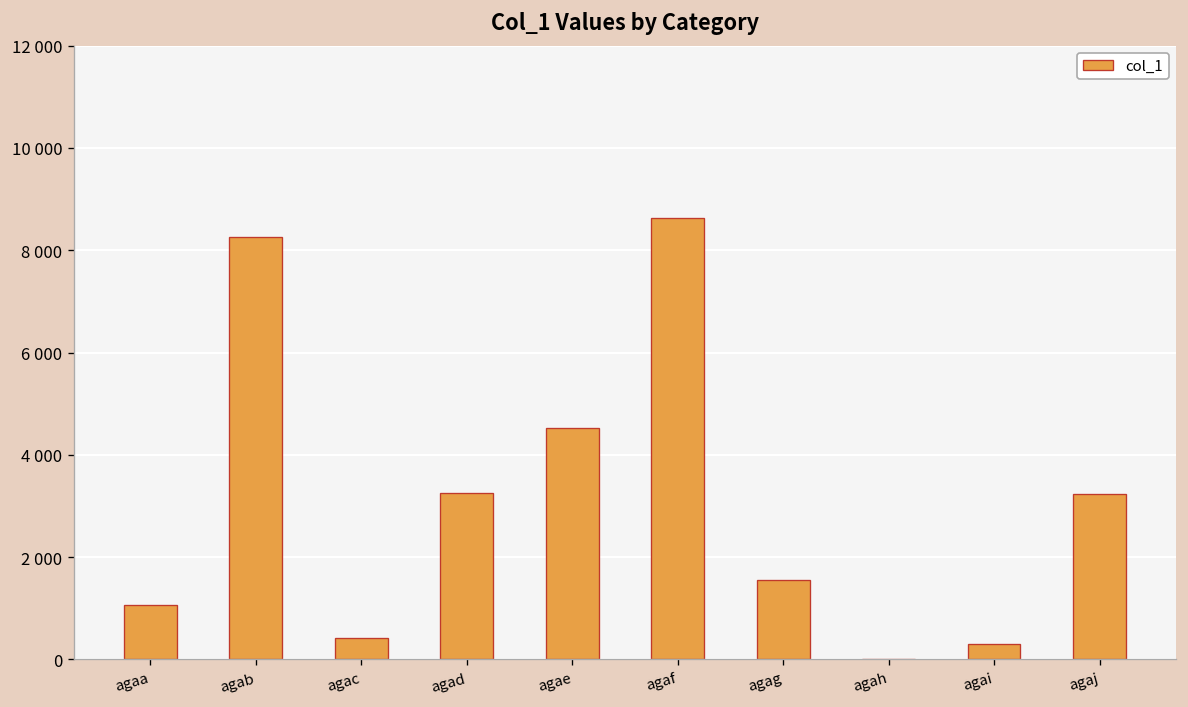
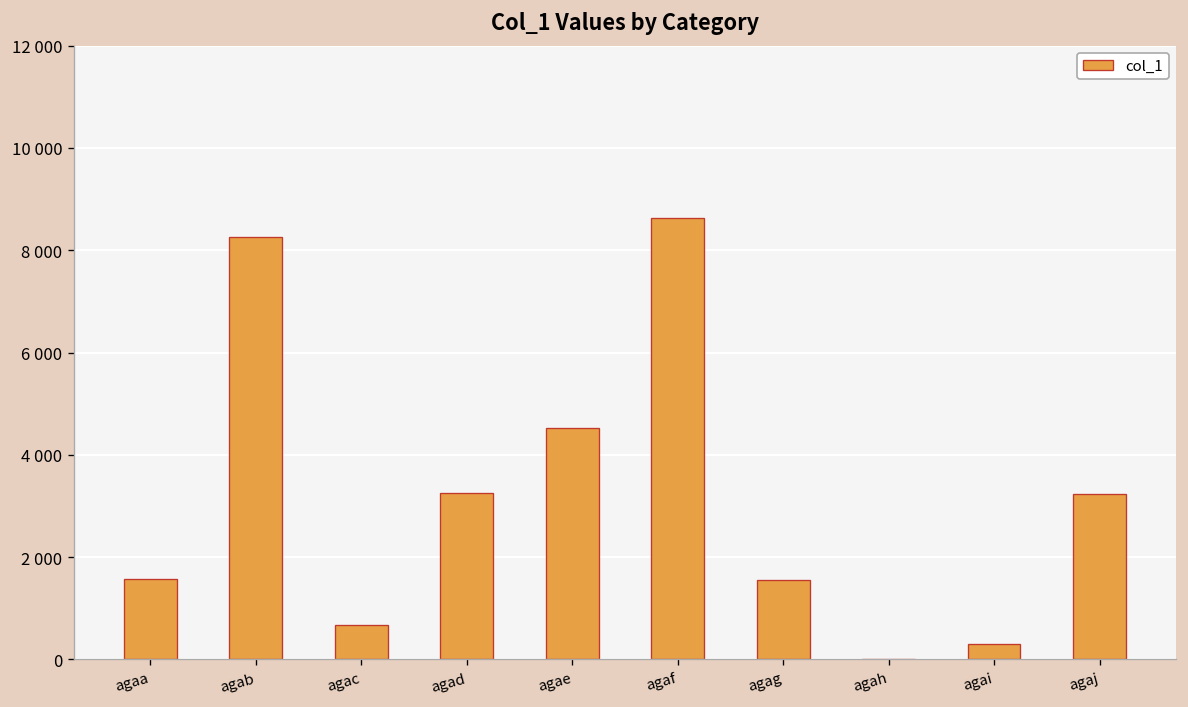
agaa: 1100 -> 1600
agac: 400 -> 700
